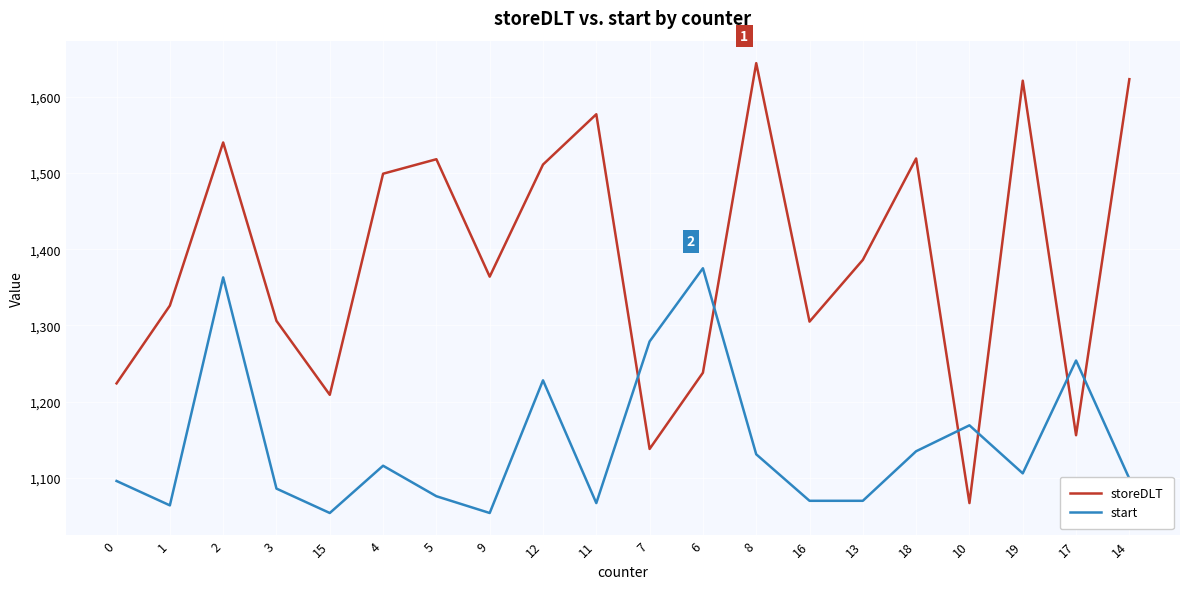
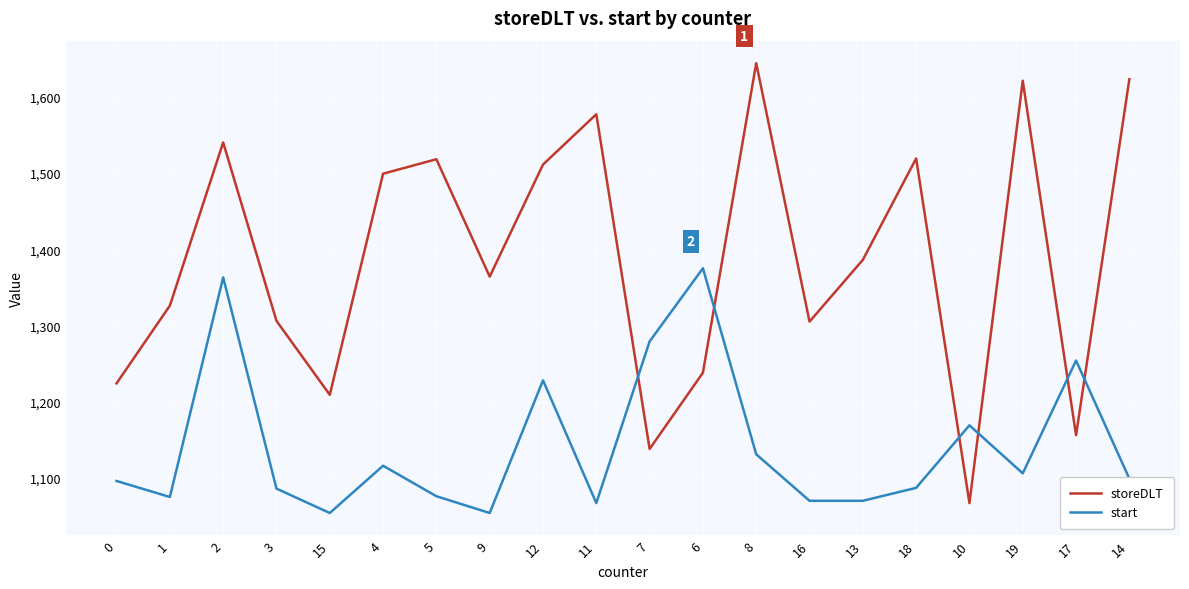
start, 1: 1,060 -> 1,080
start, 18: 1,140 -> 1,090
